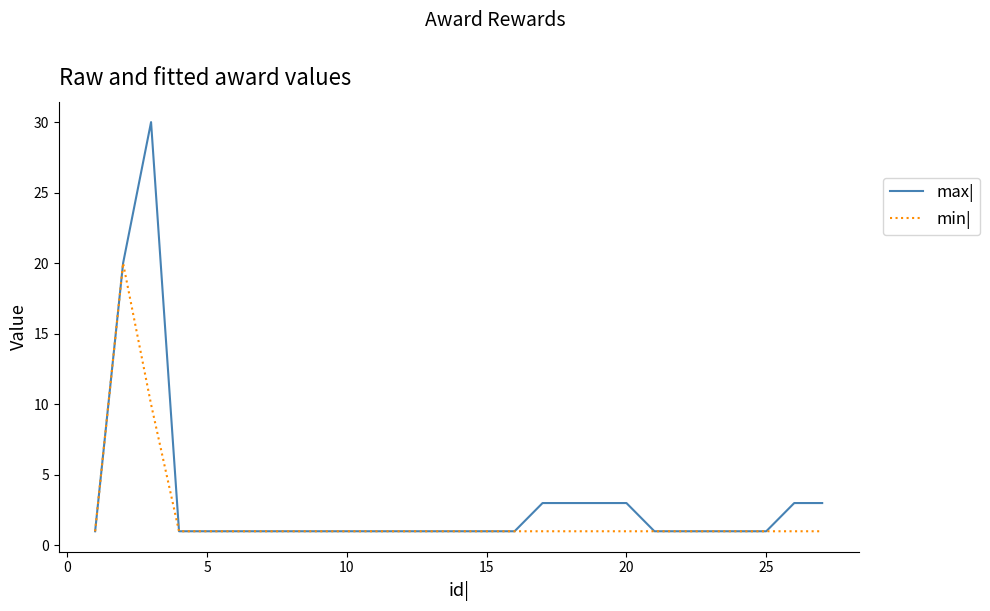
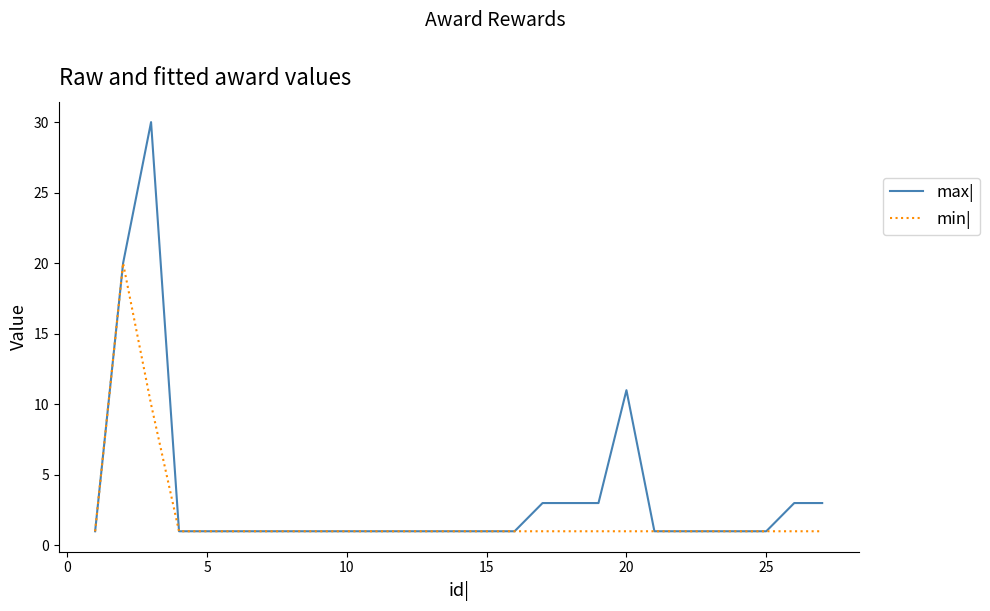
max|, 20: 3 -> 11
